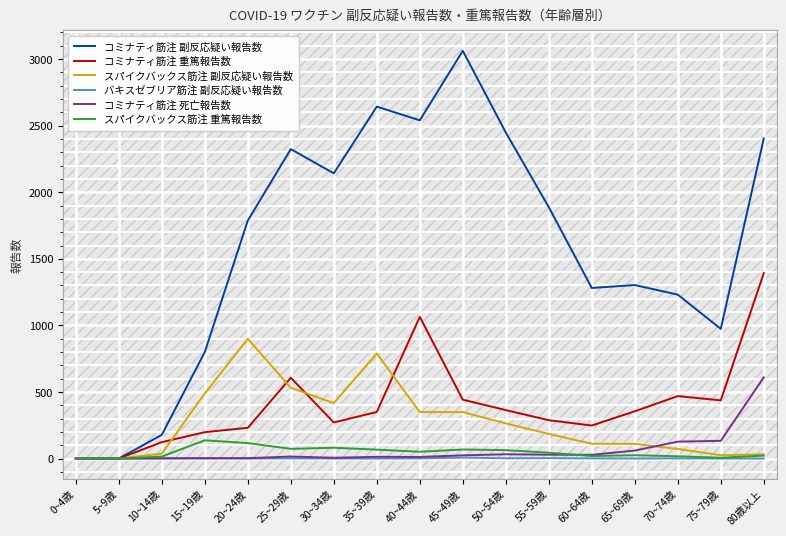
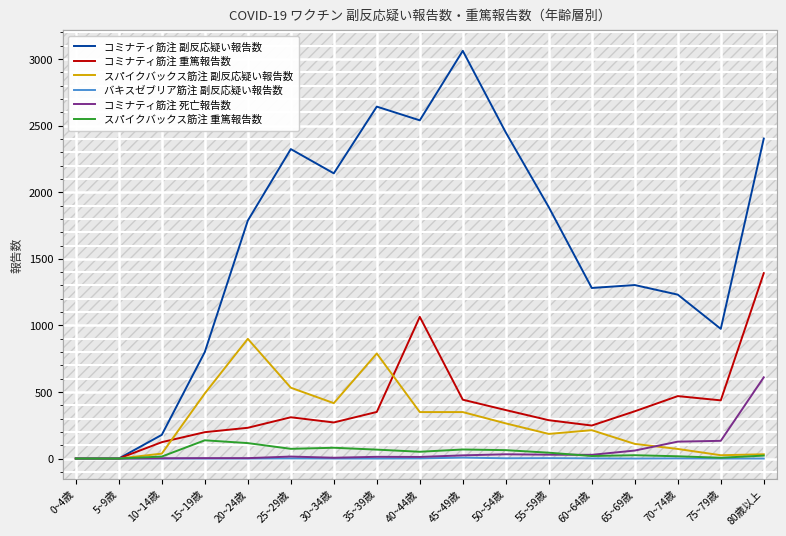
コミナティ筋注 重篤報告数, 25~29歳: 610 -> 310
スパイクバックス筋注 副反応疑い報告数, 60~64歳: 110 -> 210
